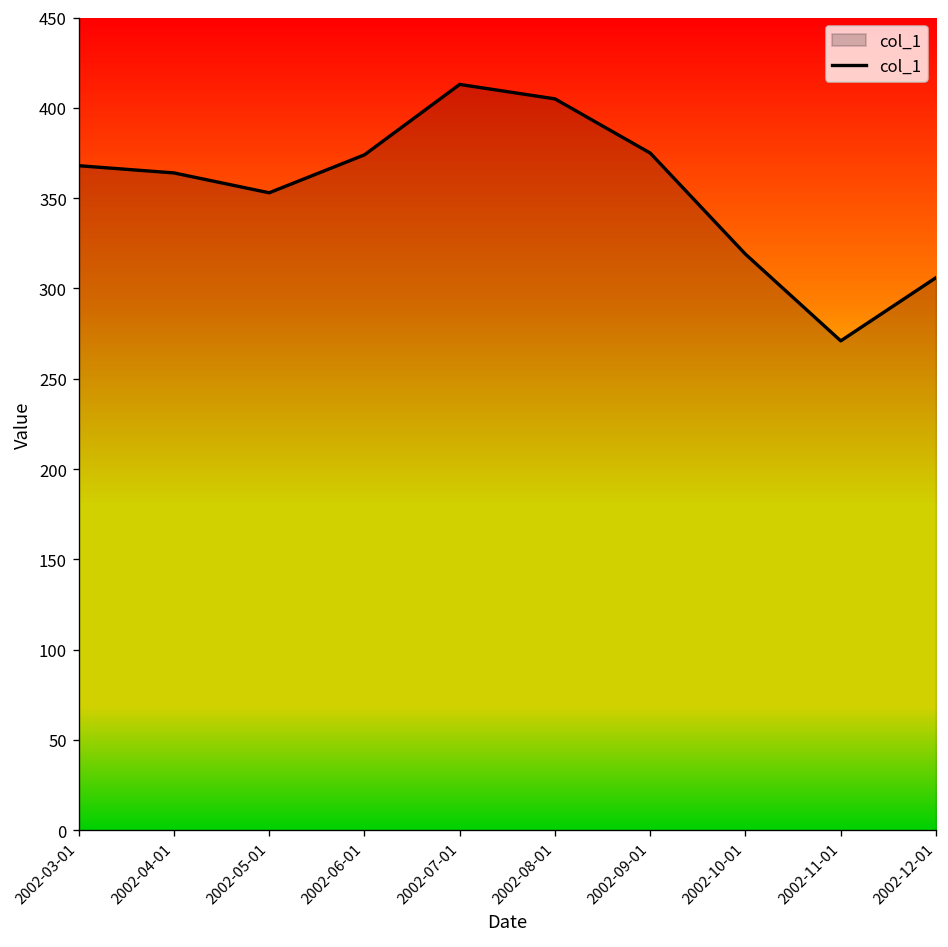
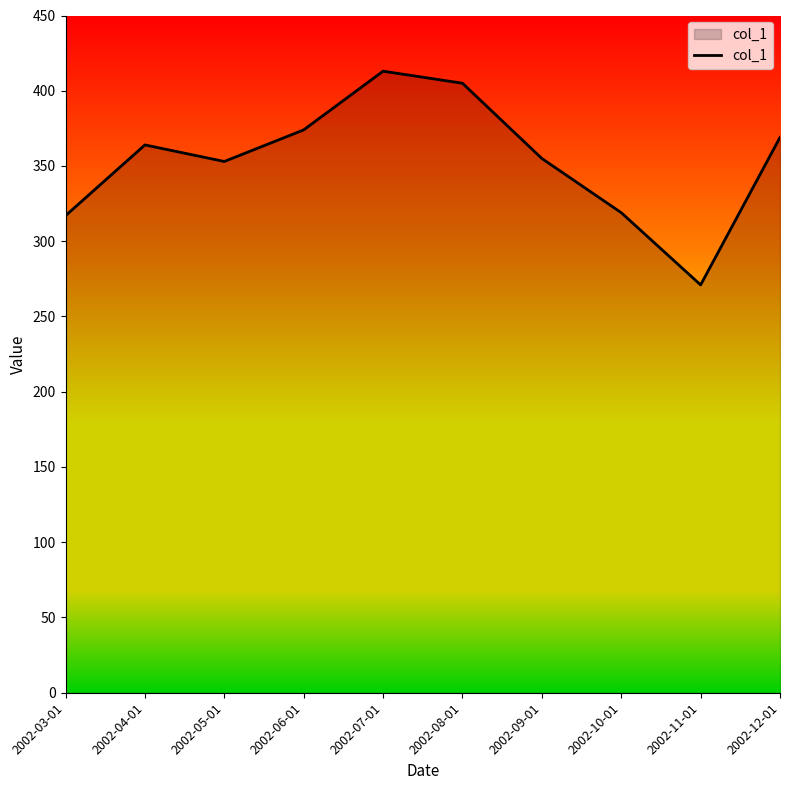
2002-03-01: 368 -> 317
2002-09-01: 375 -> 355
2002-12-01: 306 -> 369
